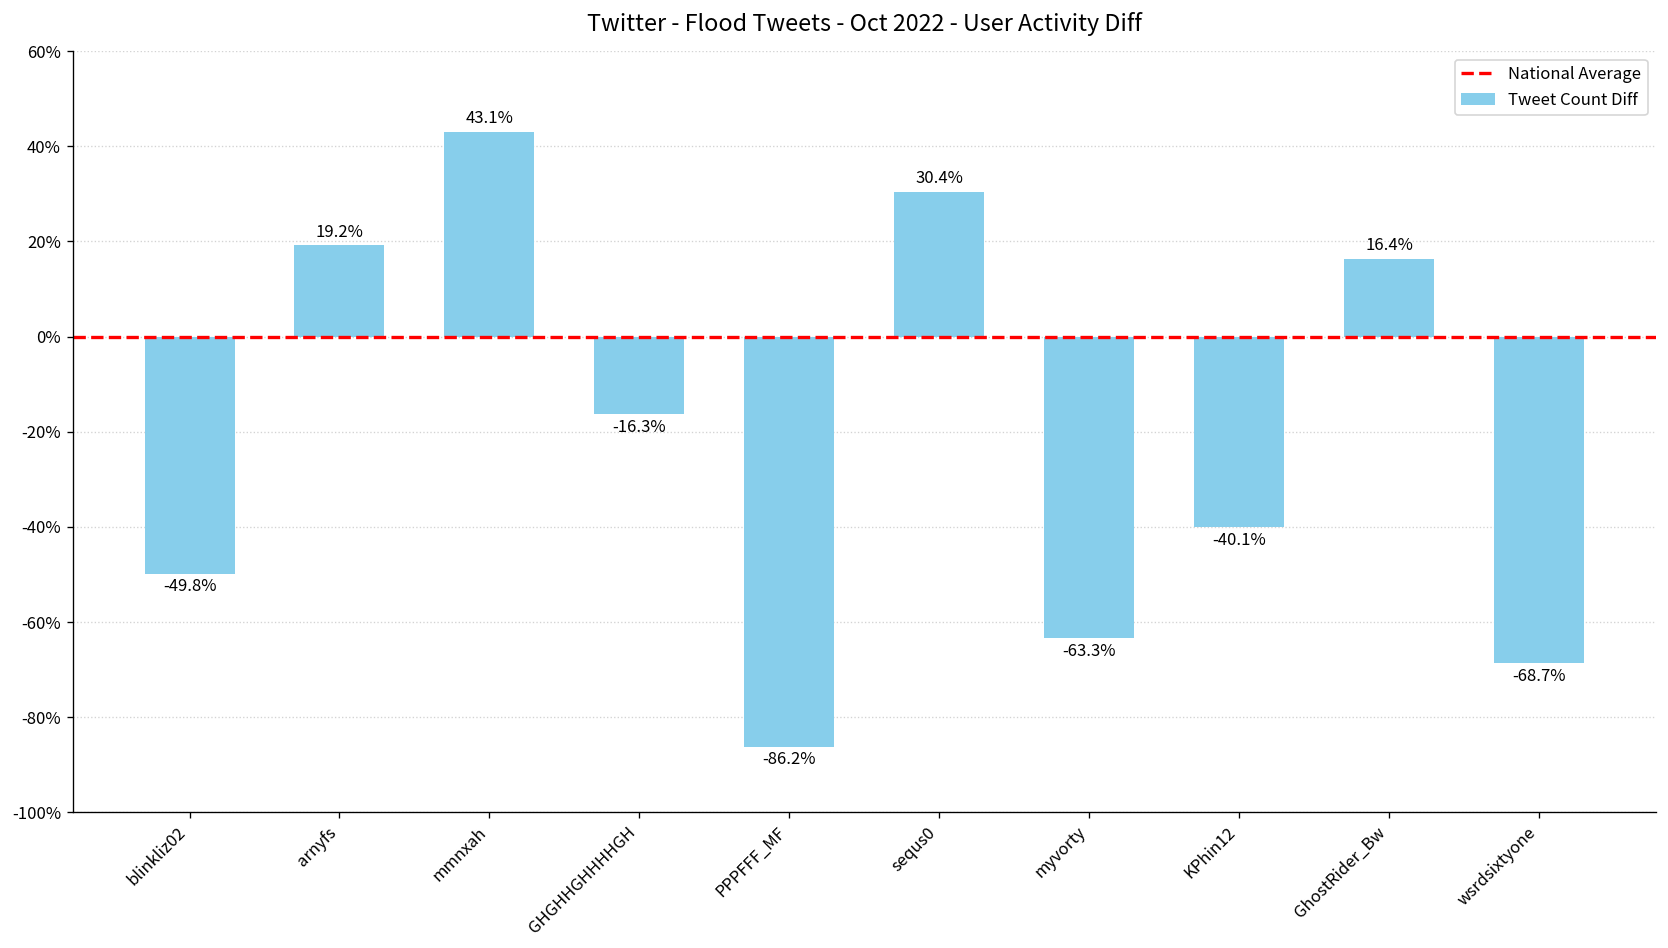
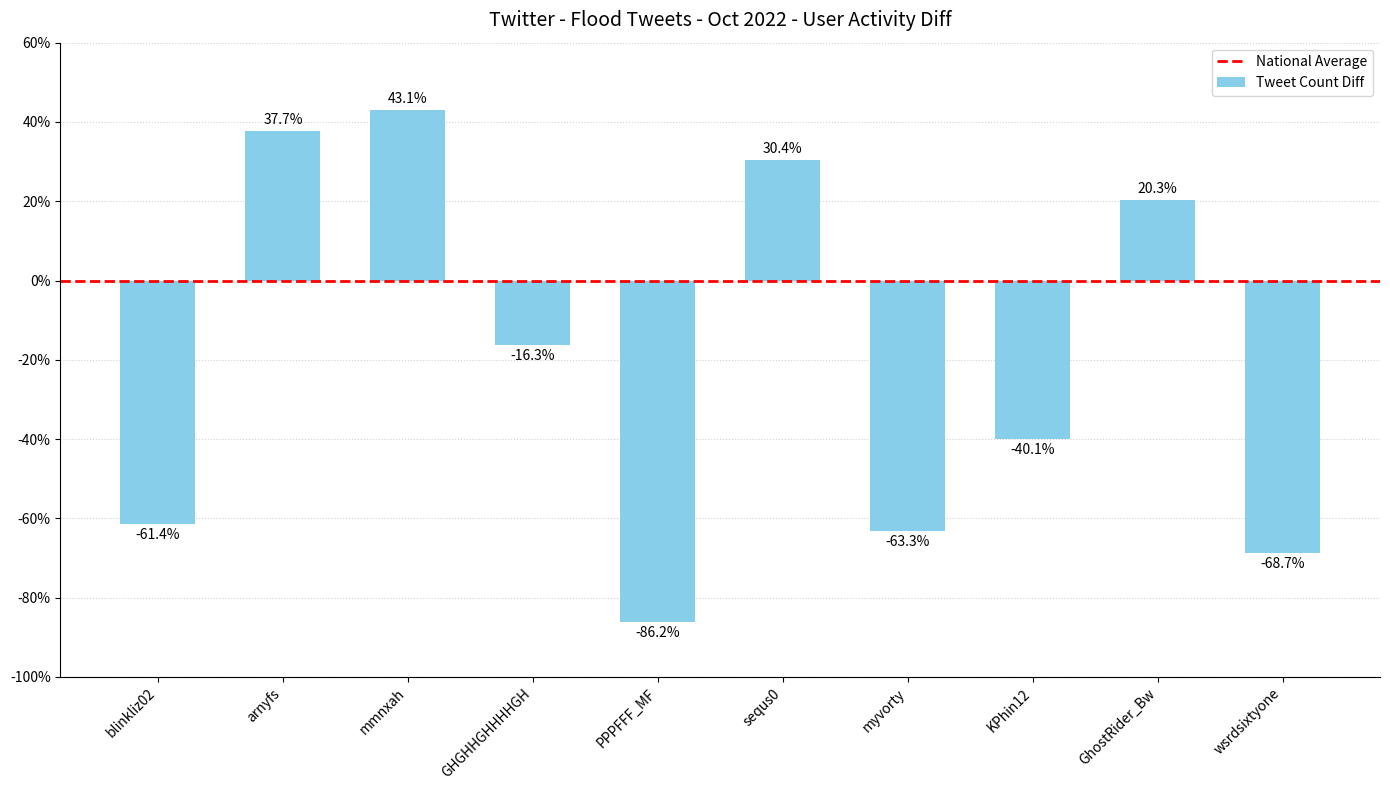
blinkliz02: -49.8% -> -61.4%
arnyfs: 19.2% -> 37.7%
GhostRider_Bw: 16.4% -> 20.3%
